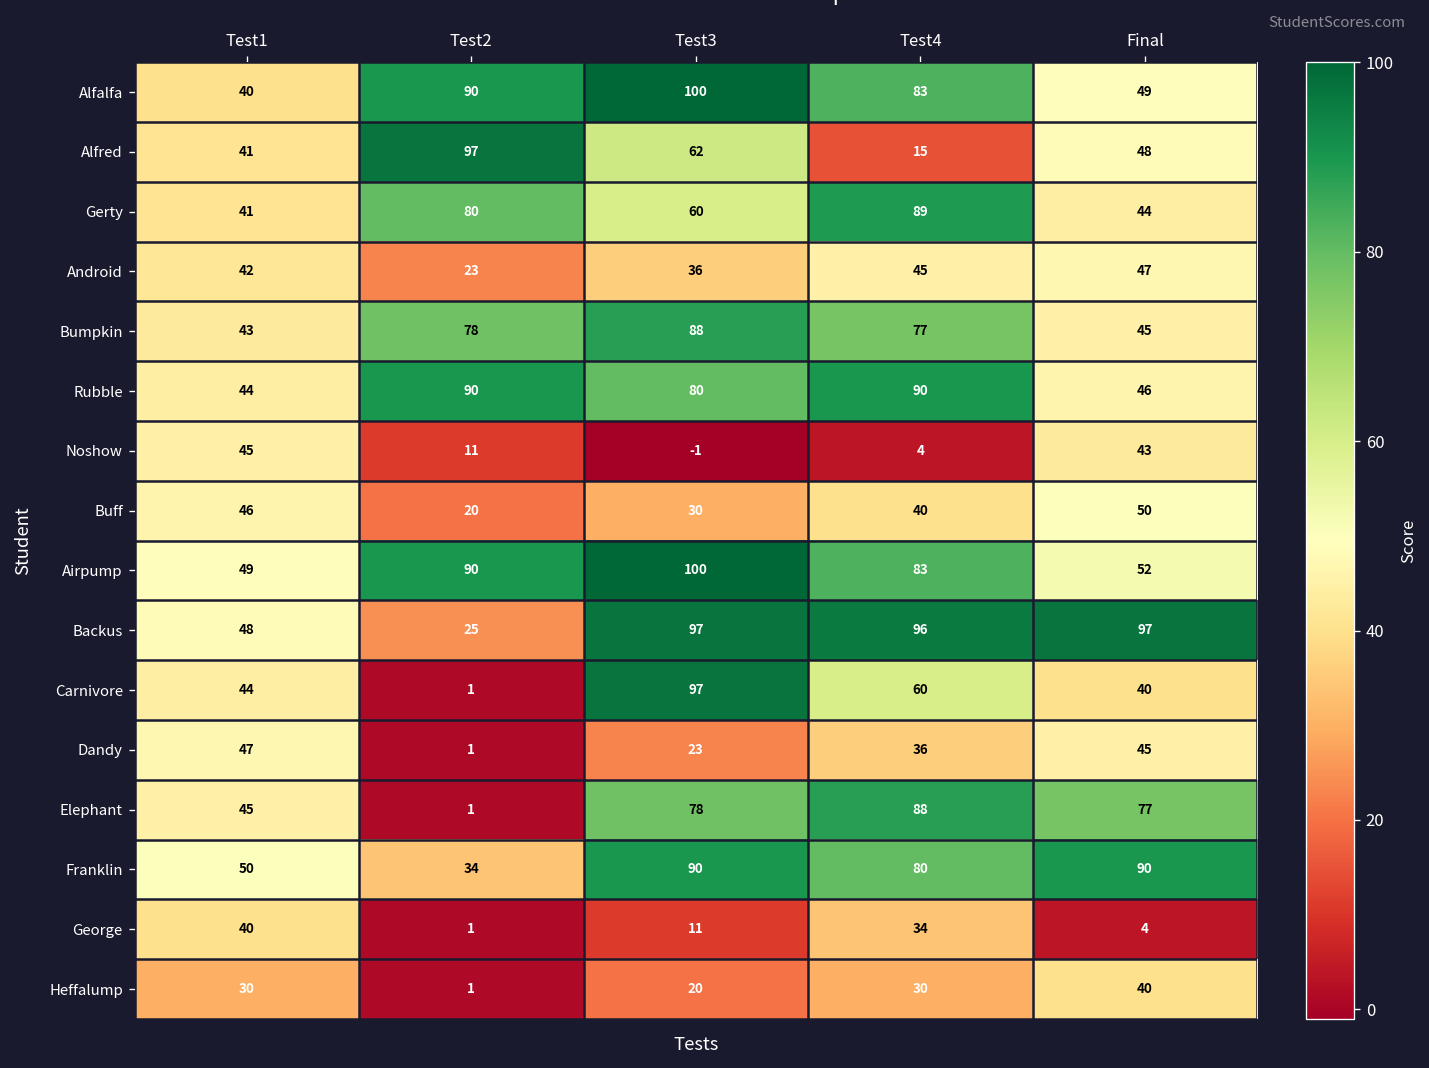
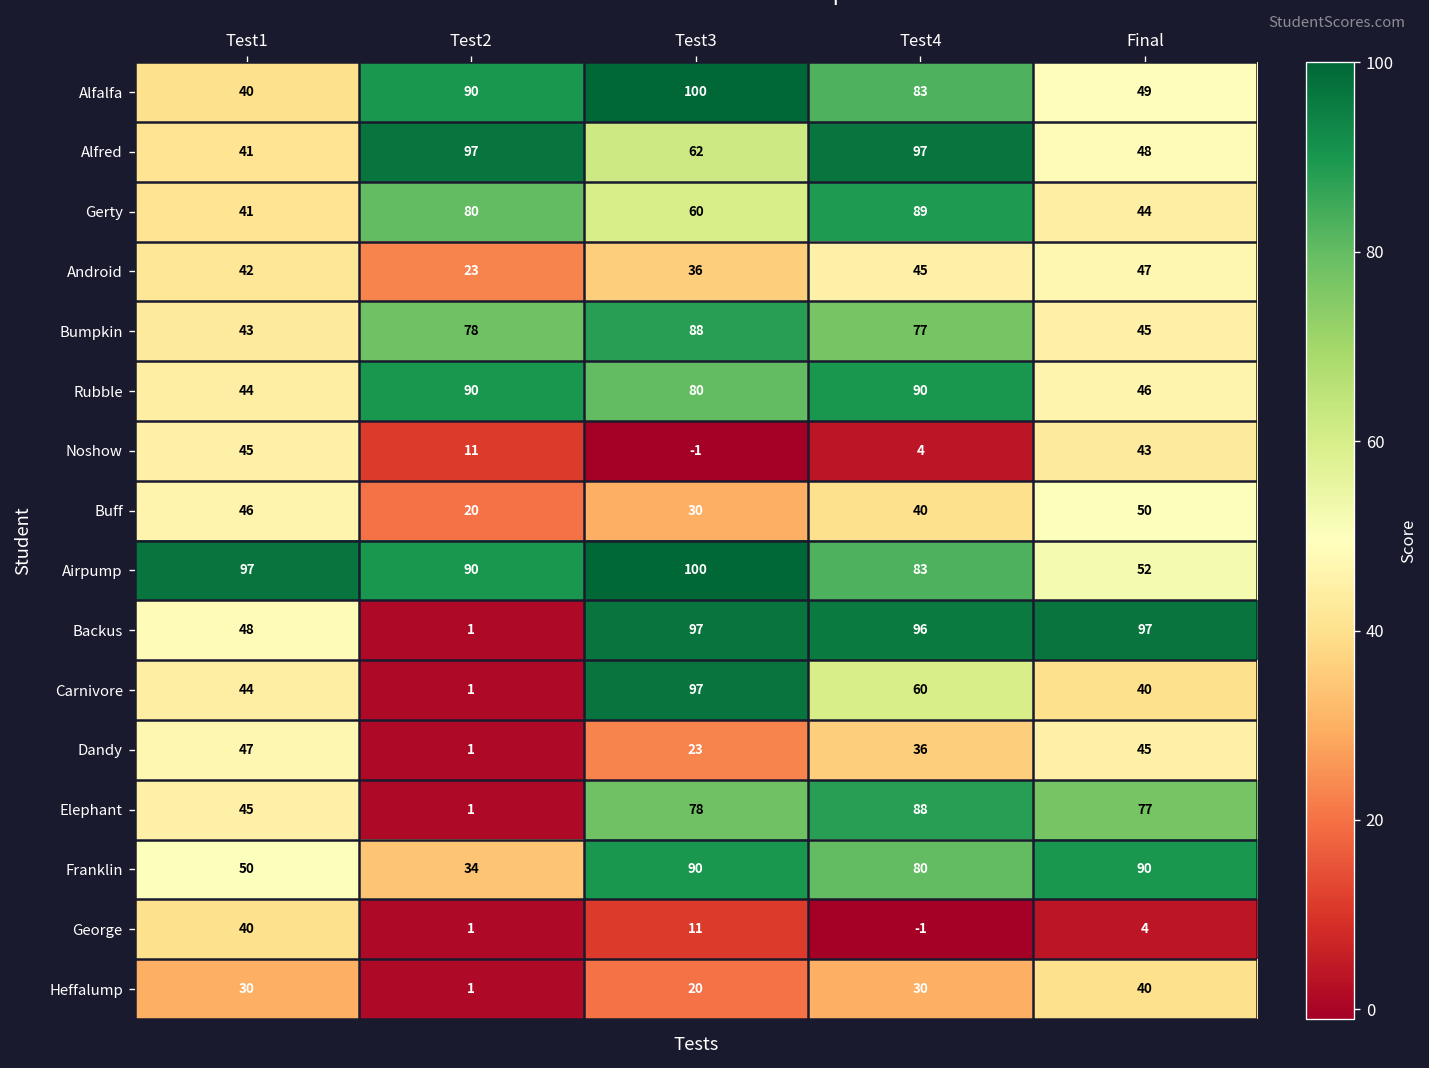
Alfred, Test4: 15 -> 97
Airpump, Test1: 49 -> 97
Backus, Test2: 25 -> 1
George, Test4: 34 -> -1
